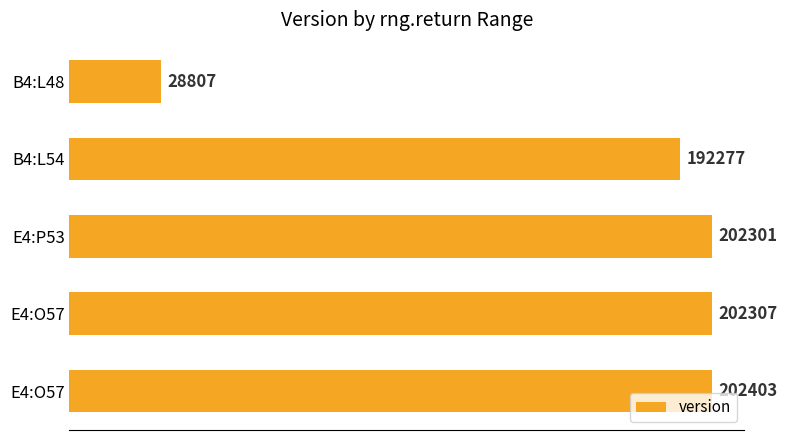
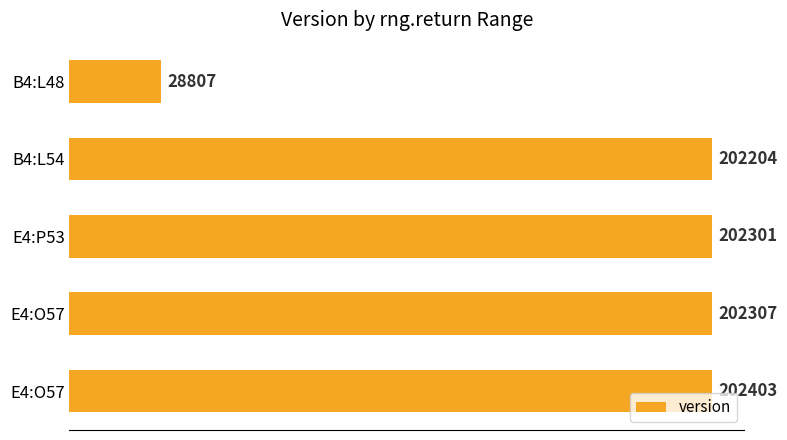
B4:L54: 192277 -> 202204
